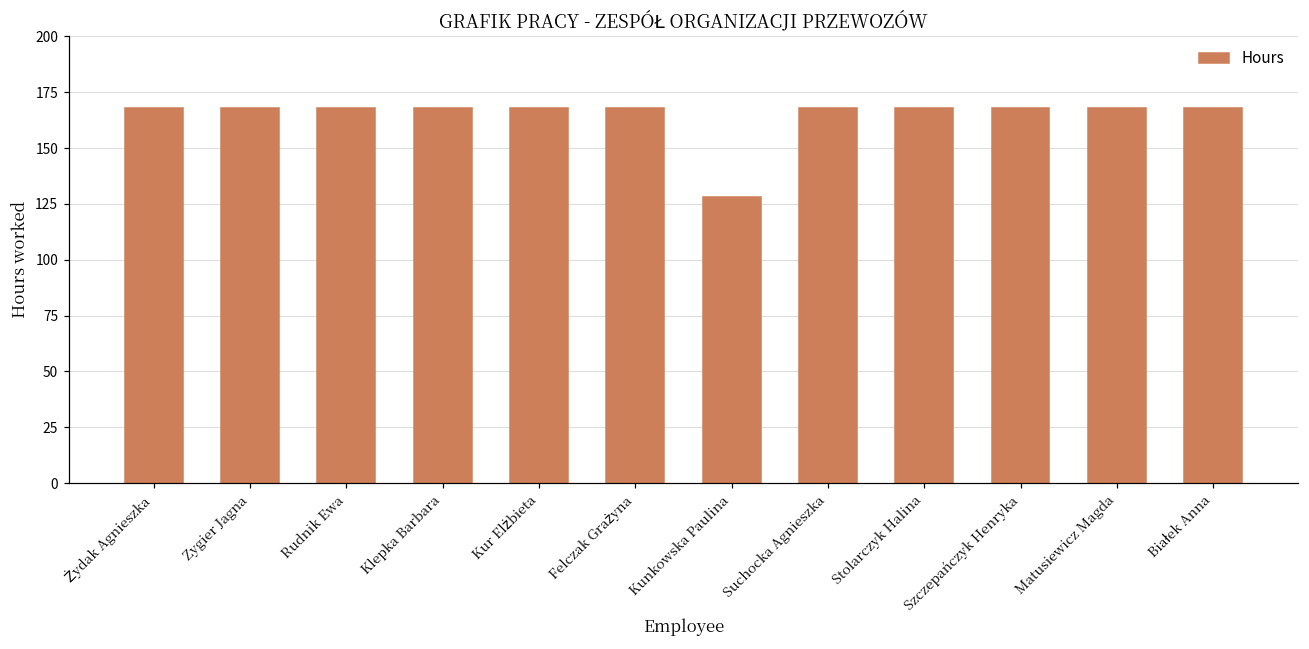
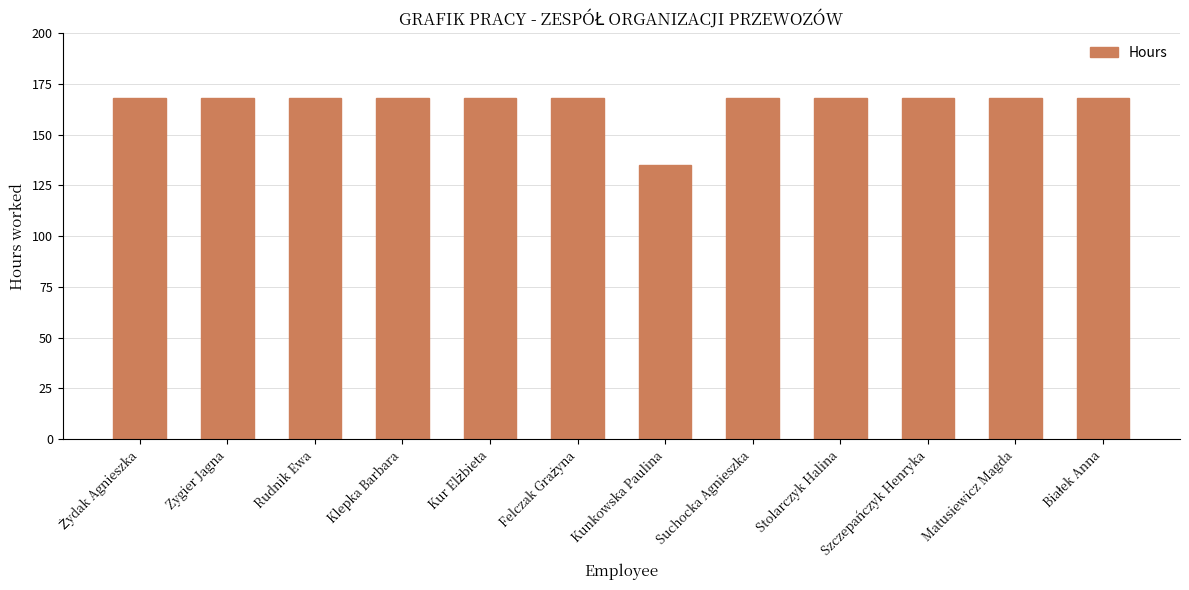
Kunkowska Paulina: 128 -> 135
